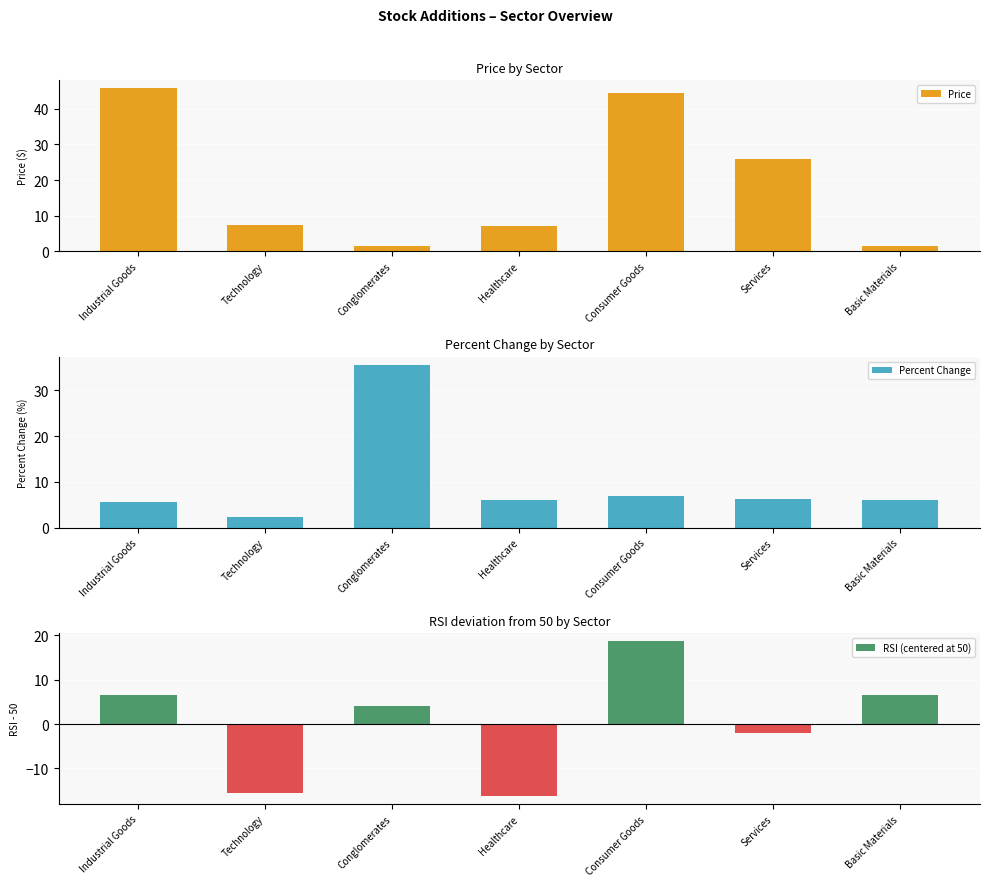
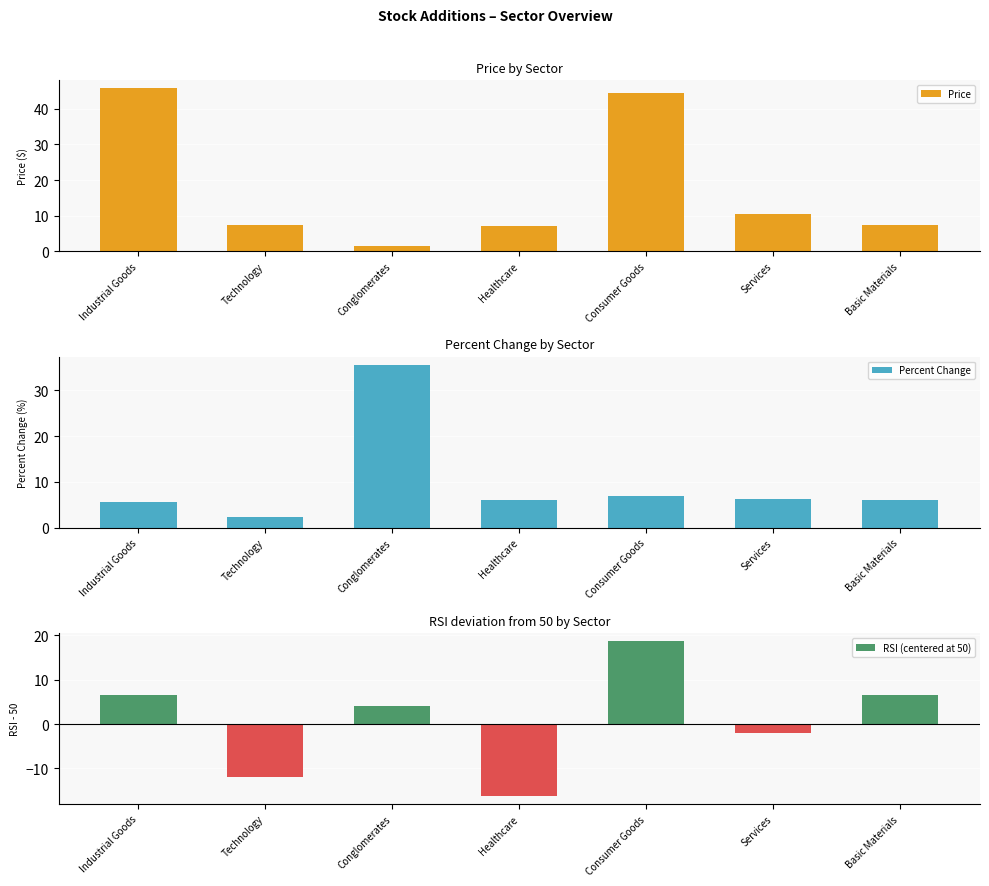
Price by Sector, Services: 26 -> 11
Price by Sector, Basic Materials: 1 -> 7
RSI deviation from 50 by Sector, Technology: -15 -> -12
